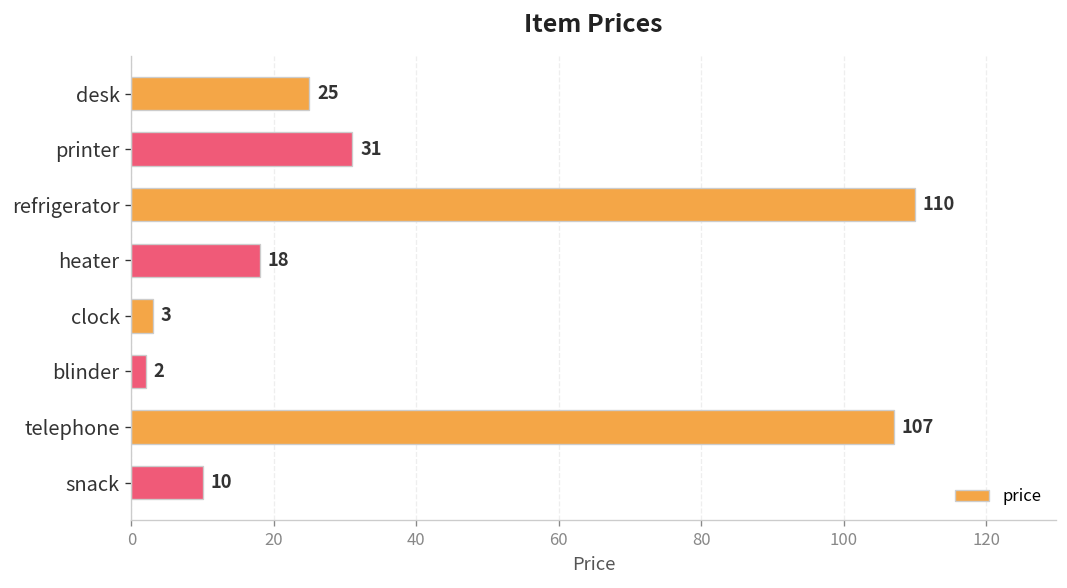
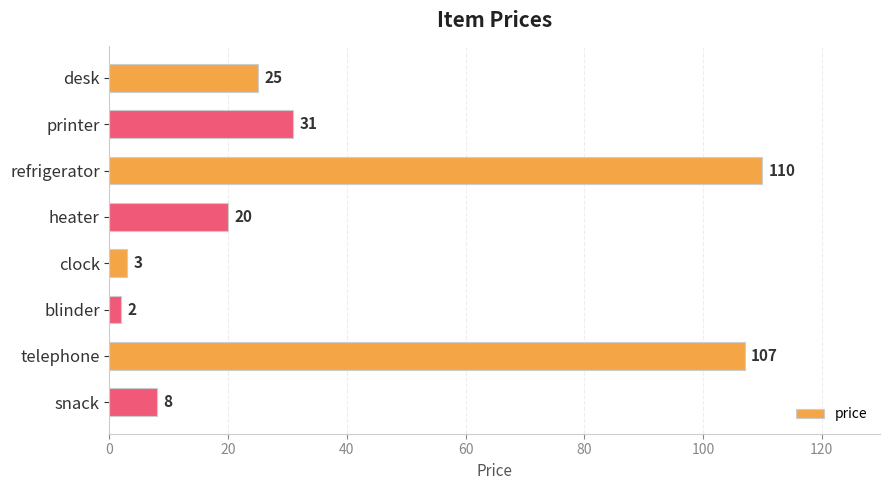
heater: 18 -> 20
snack: 10 -> 8
